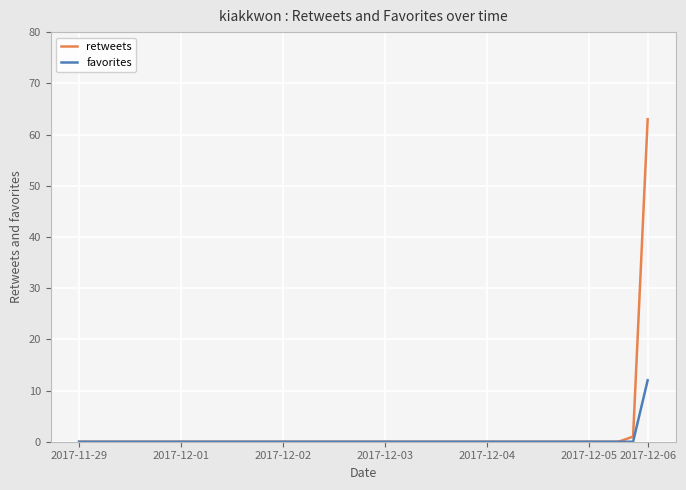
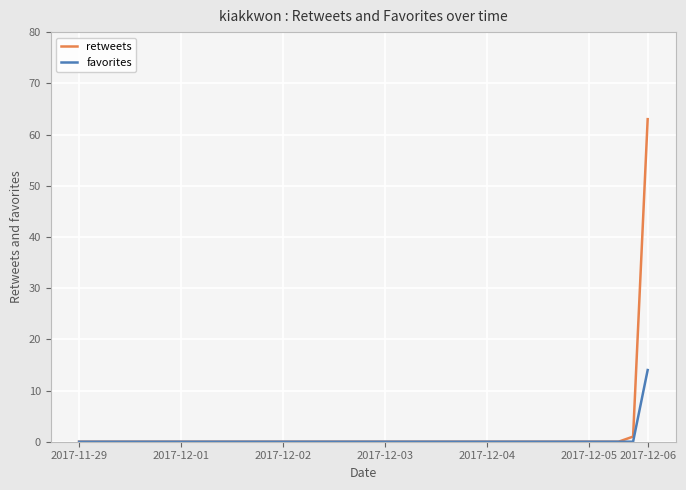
favorites, 2017-12-06: 12 -> 14
